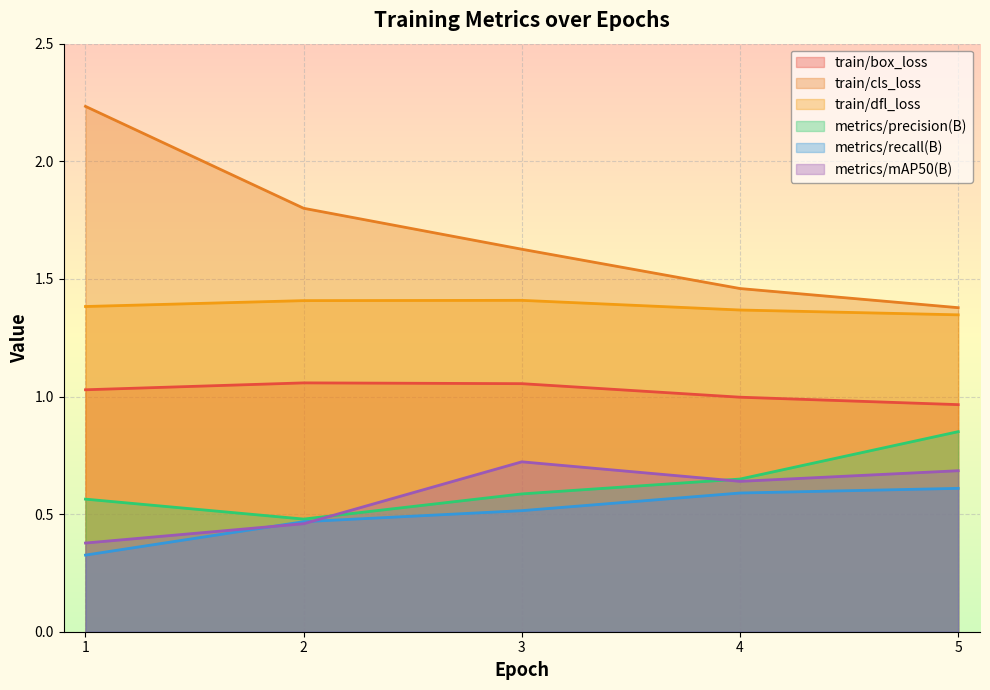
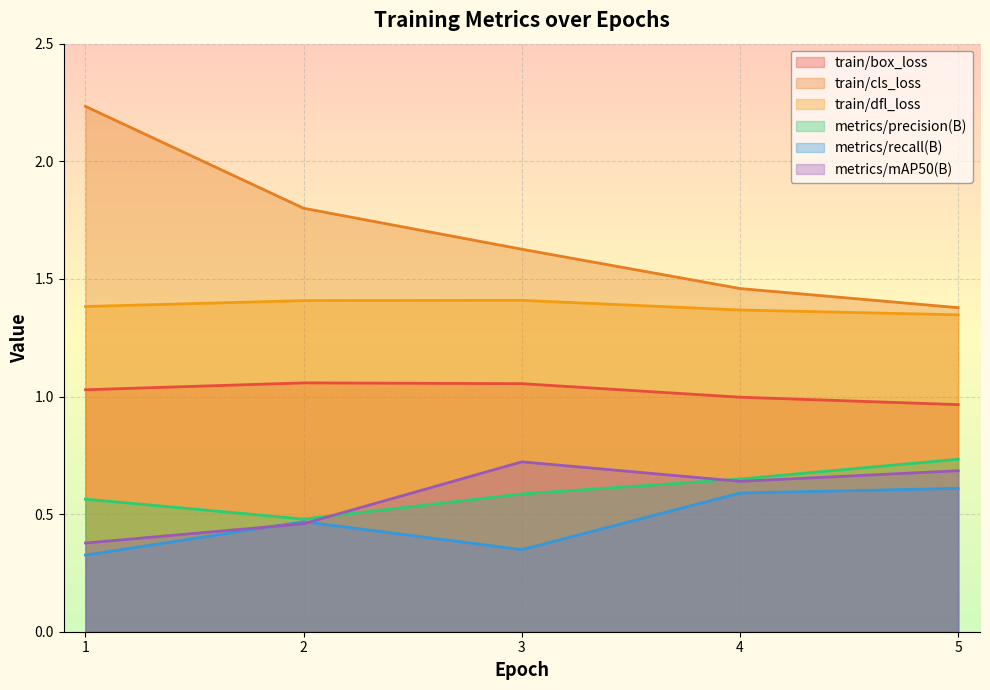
metrics/recall(B), 3: 0.51 -> 0.35
metrics/precision(B), 5: 0.85 -> 0.73
